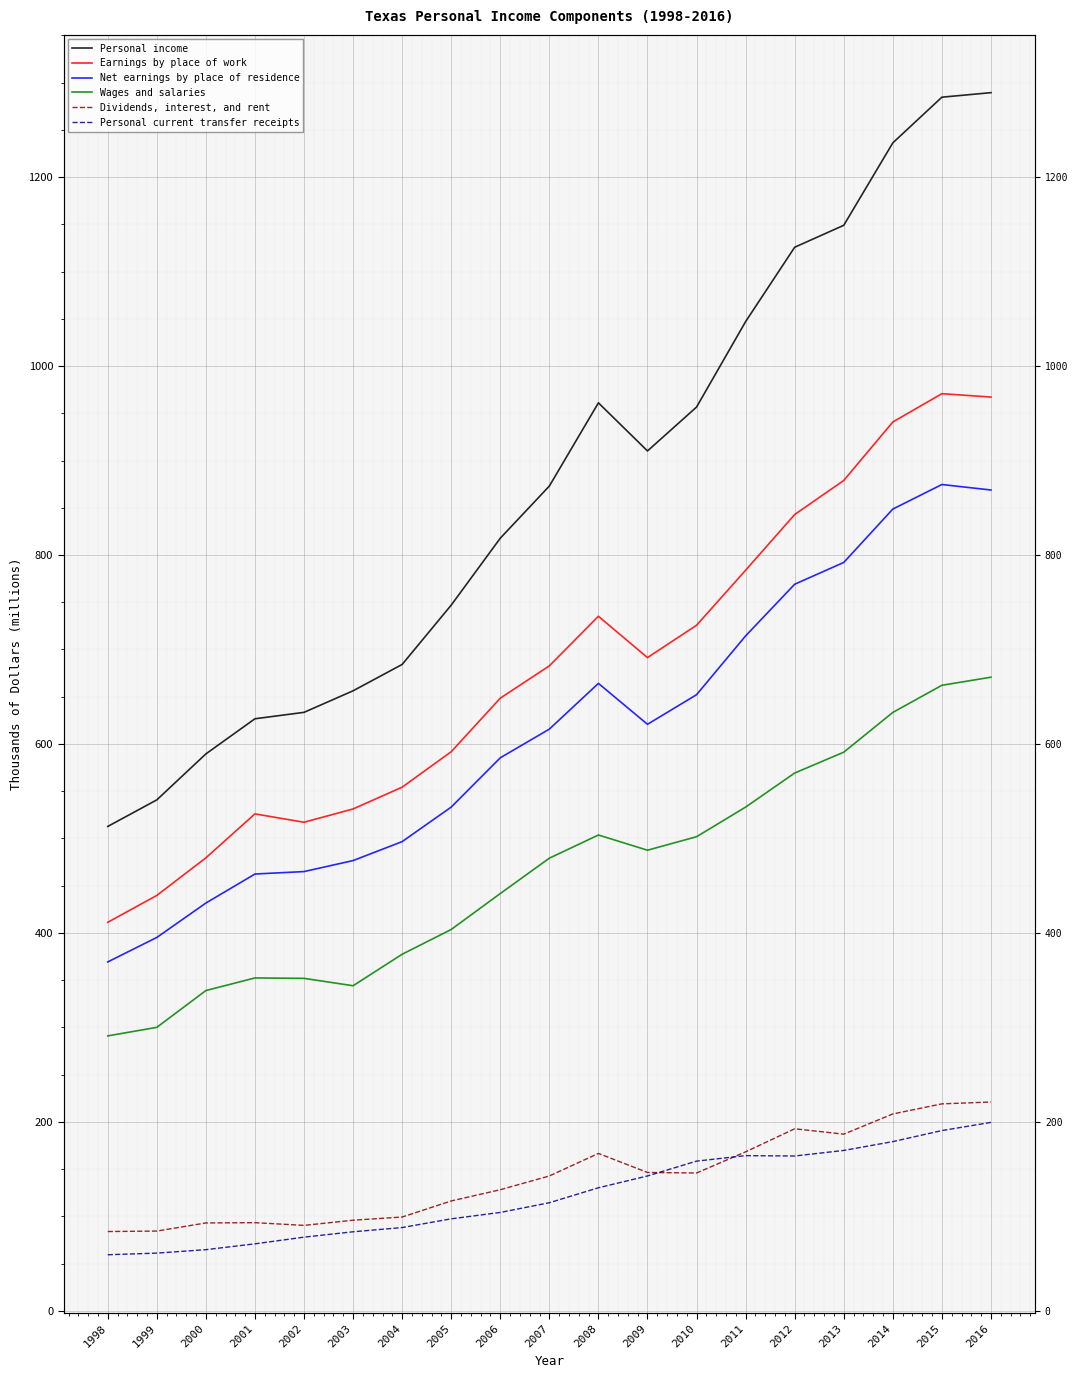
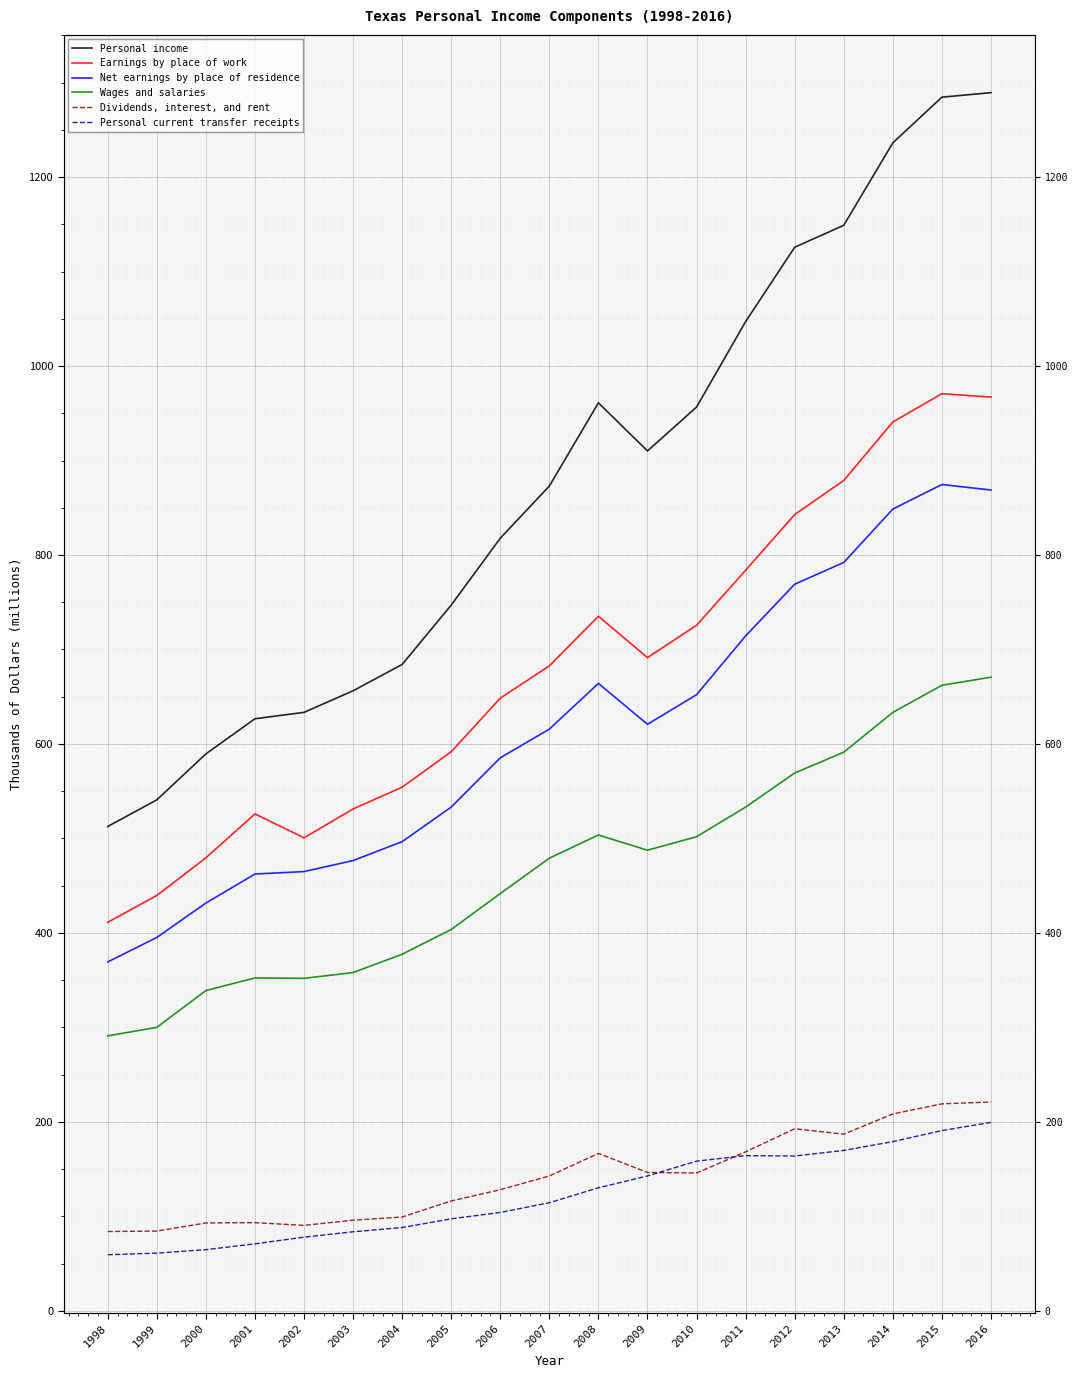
Earnings by place of work, 2002: 520 -> 500
Wages and salaries, 2003: 340 -> 360
